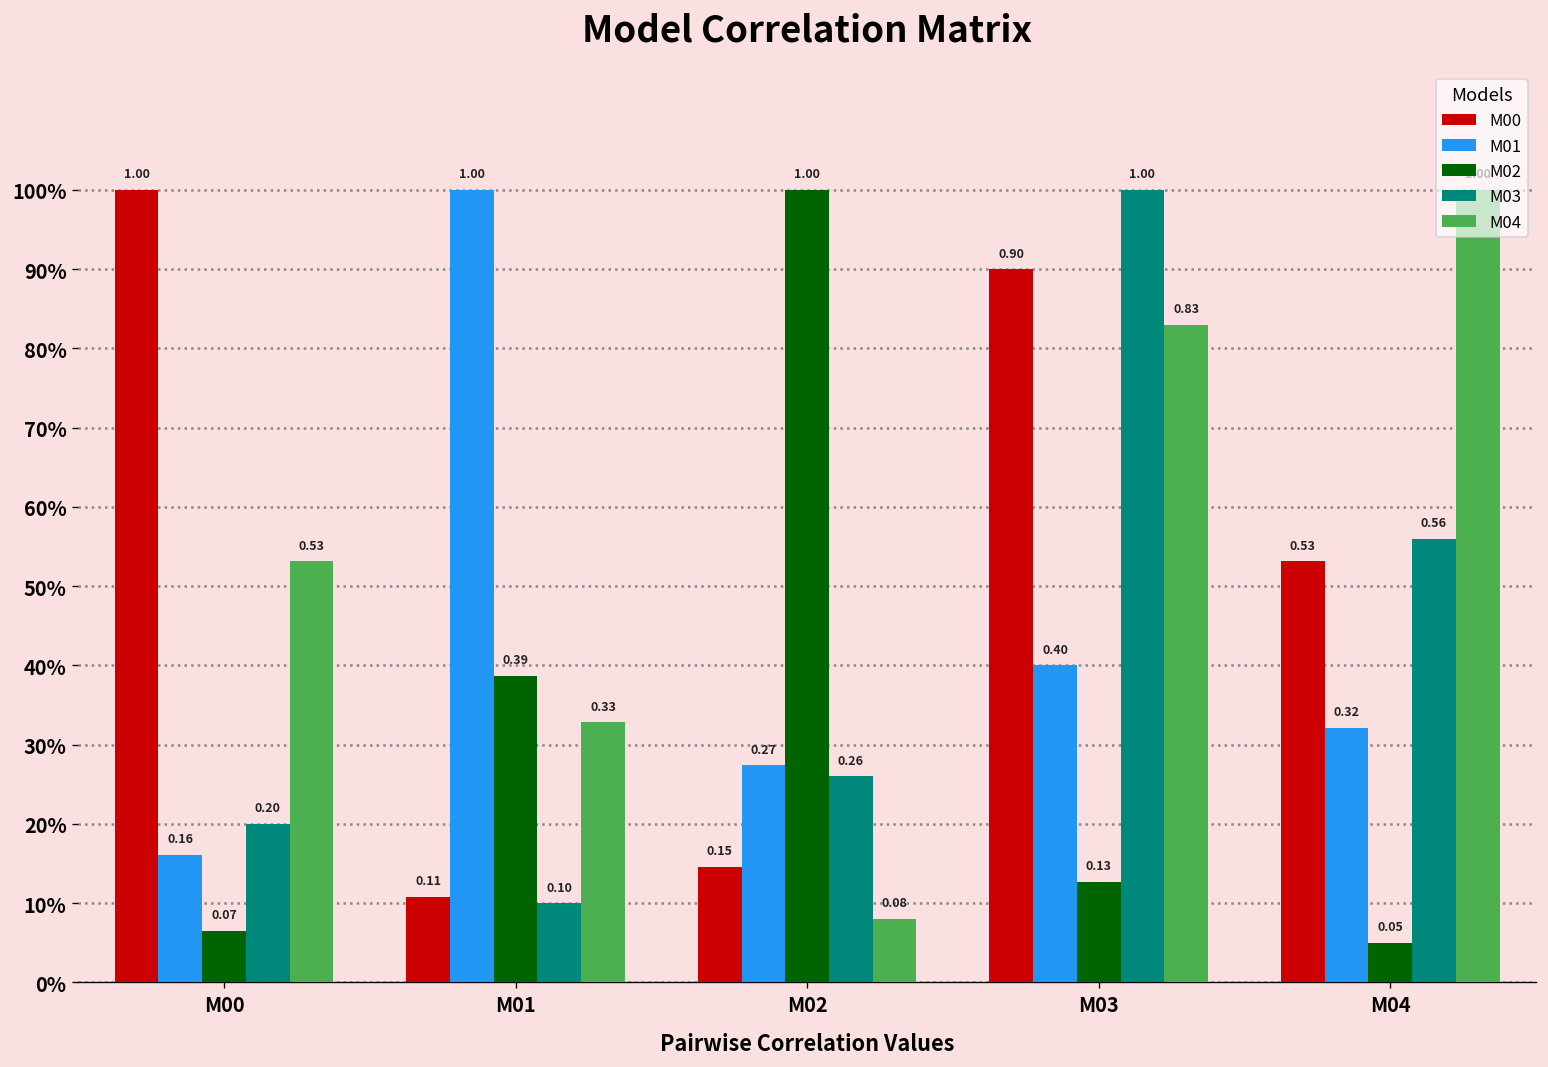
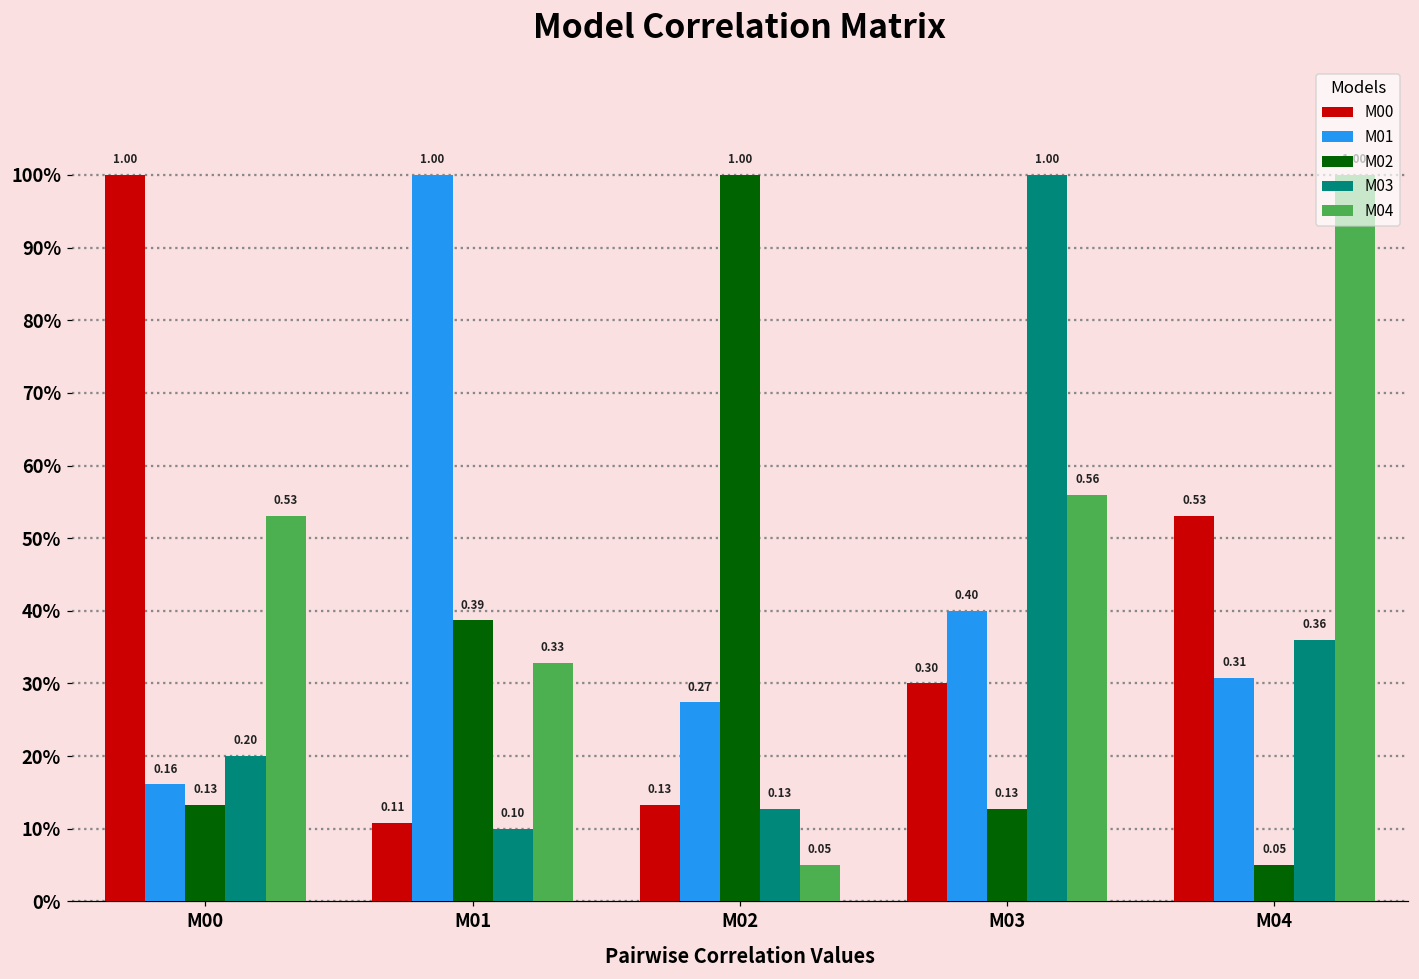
M02, M00: 0.07 -> 0.13
M00, M02: 0.15 -> 0.13
M03, M02: 0.26 -> 0.13
M04, M02: 0.08 -> 0.05
M00, M03: 0.90 -> 0.30
M04, M03: 0.83 -> 0.56
M01, M04: 0.32 -> 0.31
M03, M04: 0.56 -> 0.36
